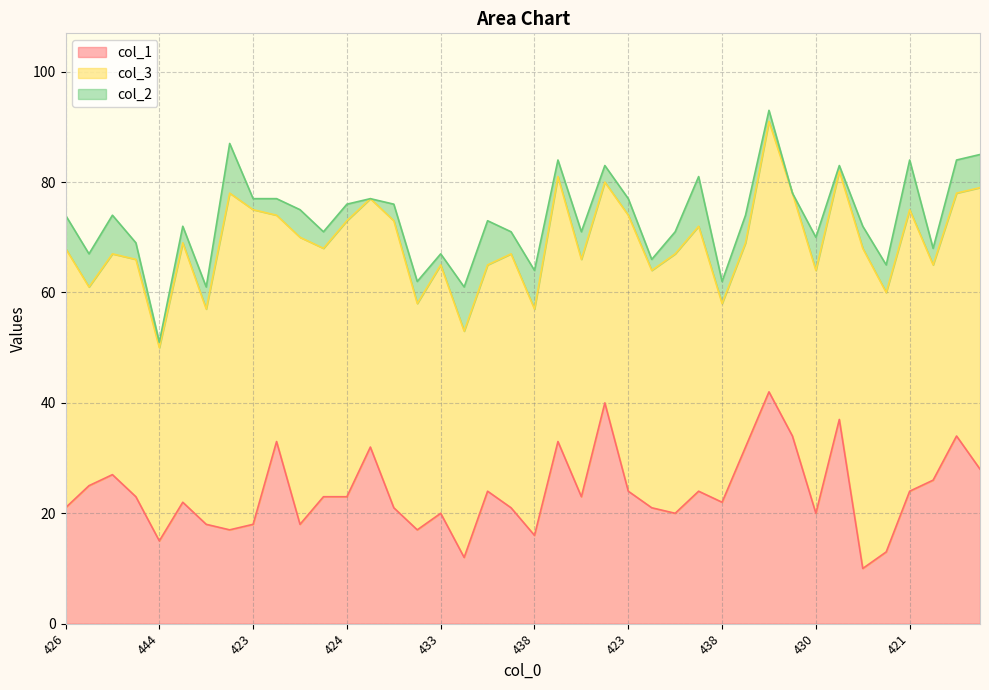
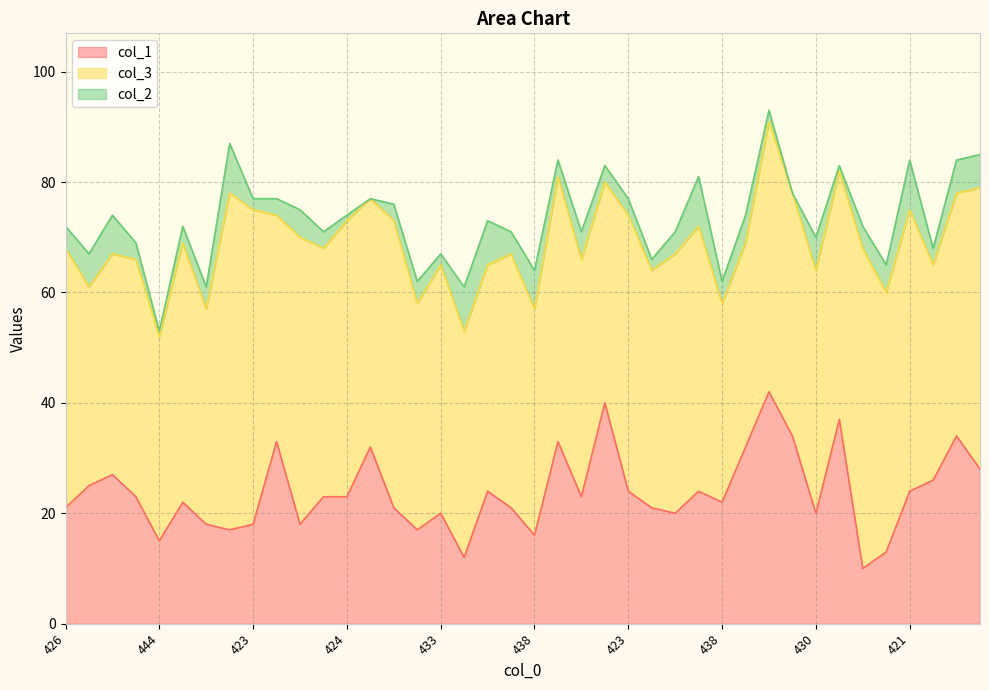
col_2, 426: 6 -> 4
col_3, 444: 35 -> 37
col_2, 424: 3 -> 1
